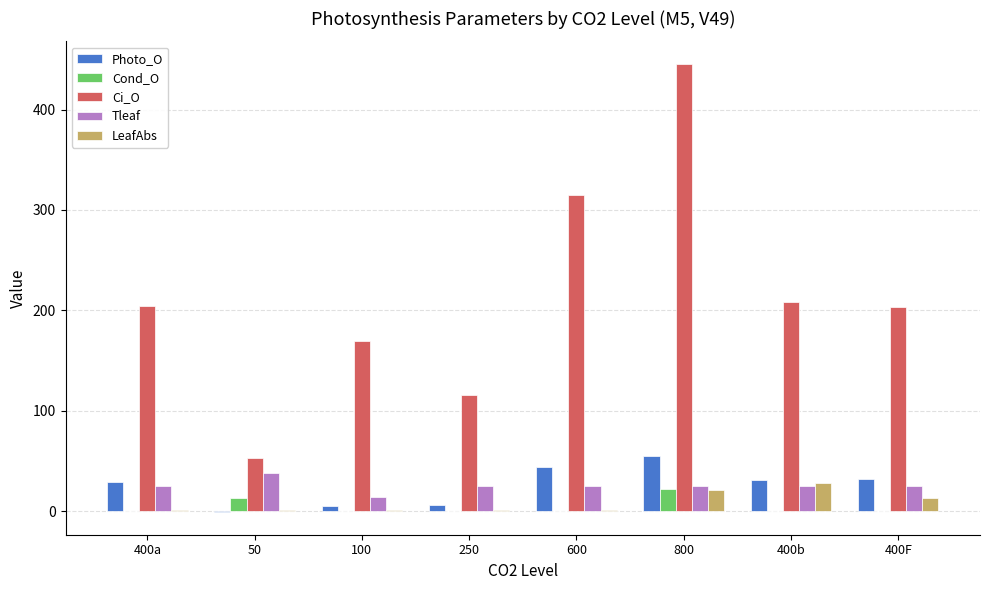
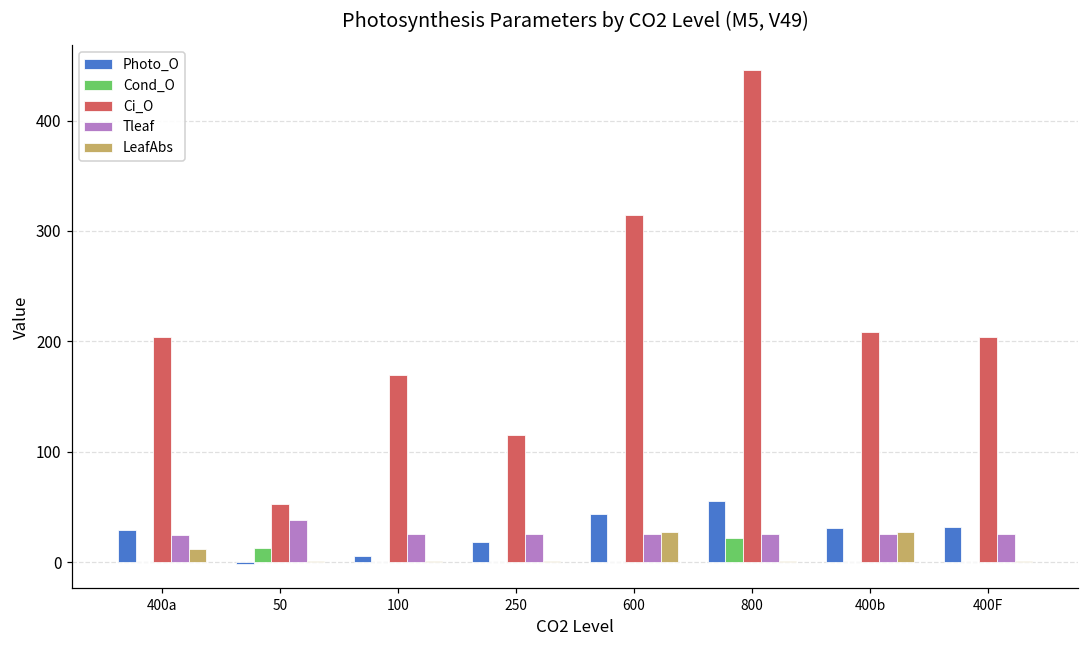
LeafAbs, 400a: 1 -> 12
Tleaf, 100: 14 -> 25
Photo_O, 250: 6 -> 18
LeafAbs, 600: 1 -> 28
LeafAbs, 800: 21 -> 1
LeafAbs, 400F: 13 -> 1
